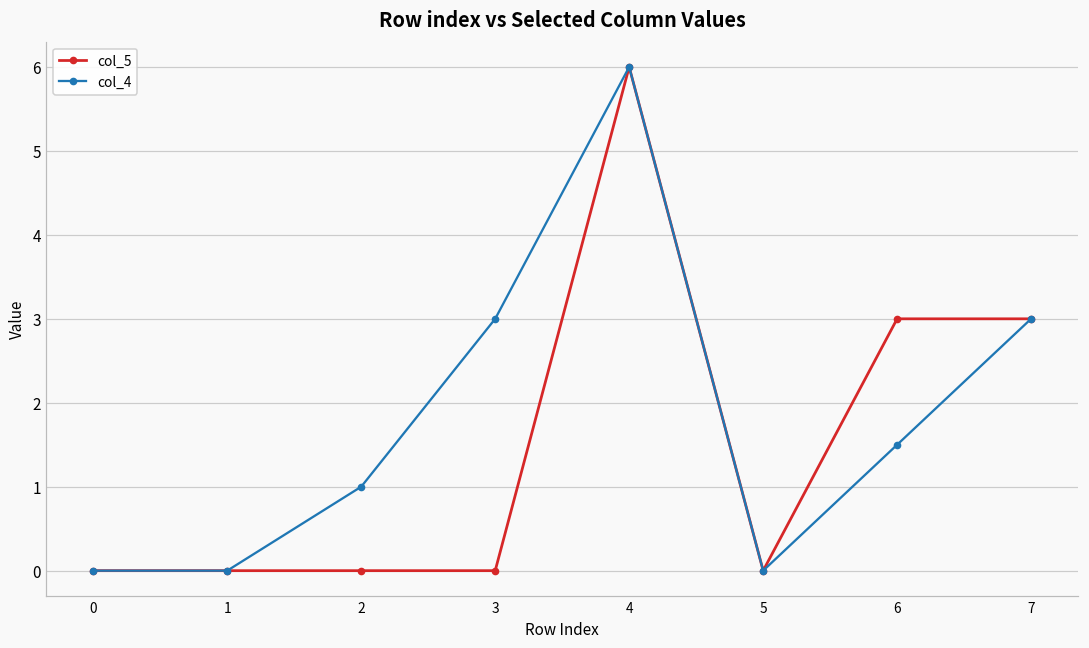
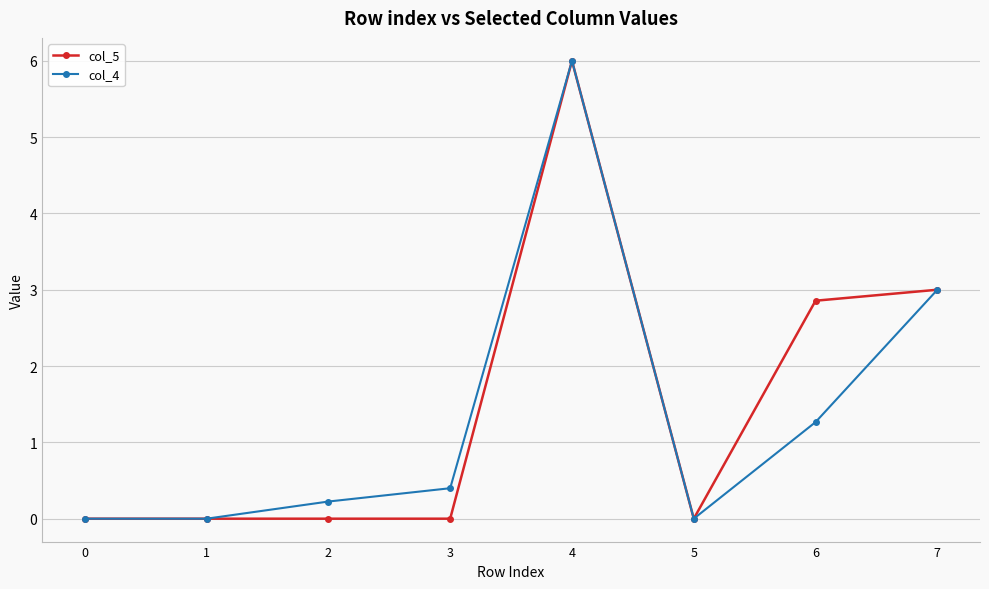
col_4, 2: 1.0 -> 0.2
col_4, 3: 3.0 -> 0.4
col_5, 6: 3.0 -> 2.9
col_4, 6: 1.5 -> 1.3
